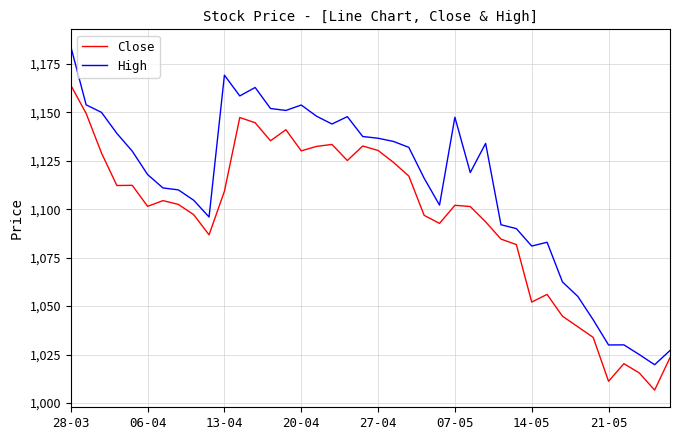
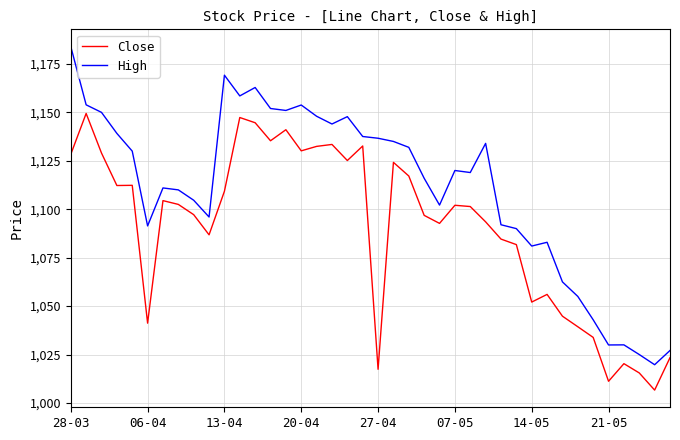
Close, 28-03: 1,164 -> 1,128
Close, 06-04: 1,102 -> 1,041
High, 06-04: 1,118 -> 1,091
Close, 27-04: 1,130 -> 1,017
High, 07-05: 1,148 -> 1,120
